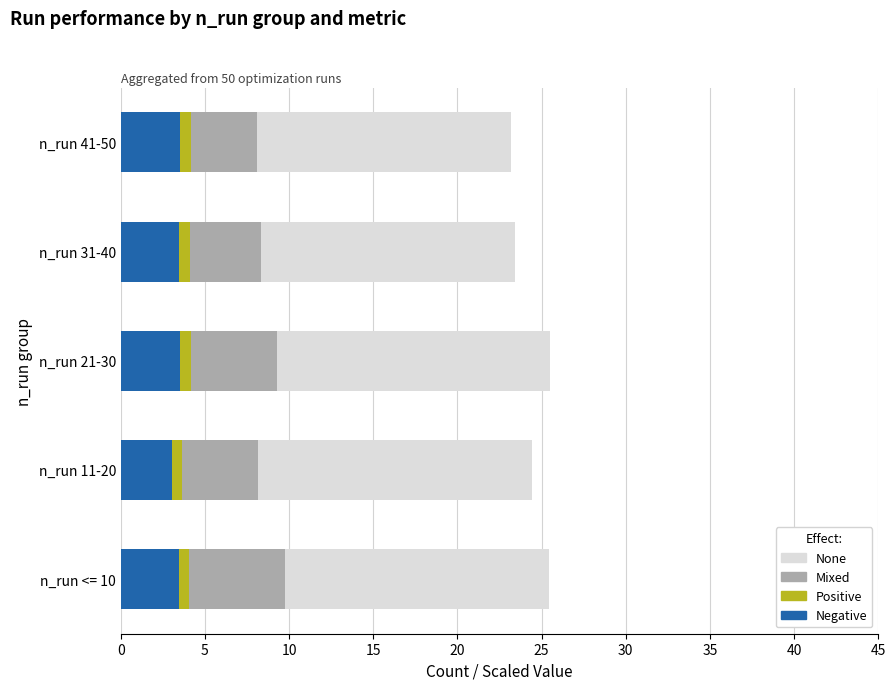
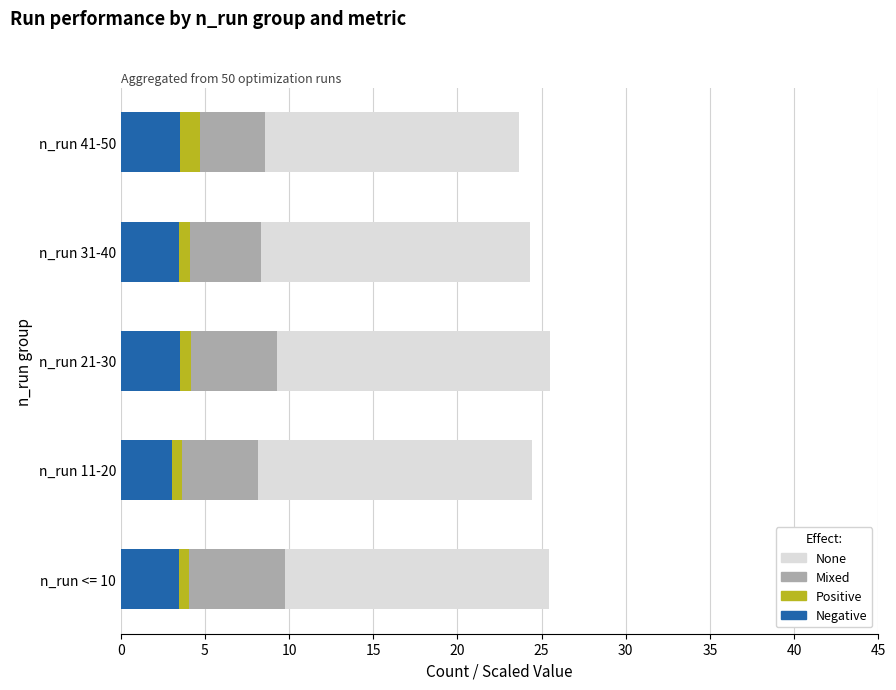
Positive, n_run 41-50: 0.7 -> 1.2
None, n_run 31-40: 15.1 -> 16.0
